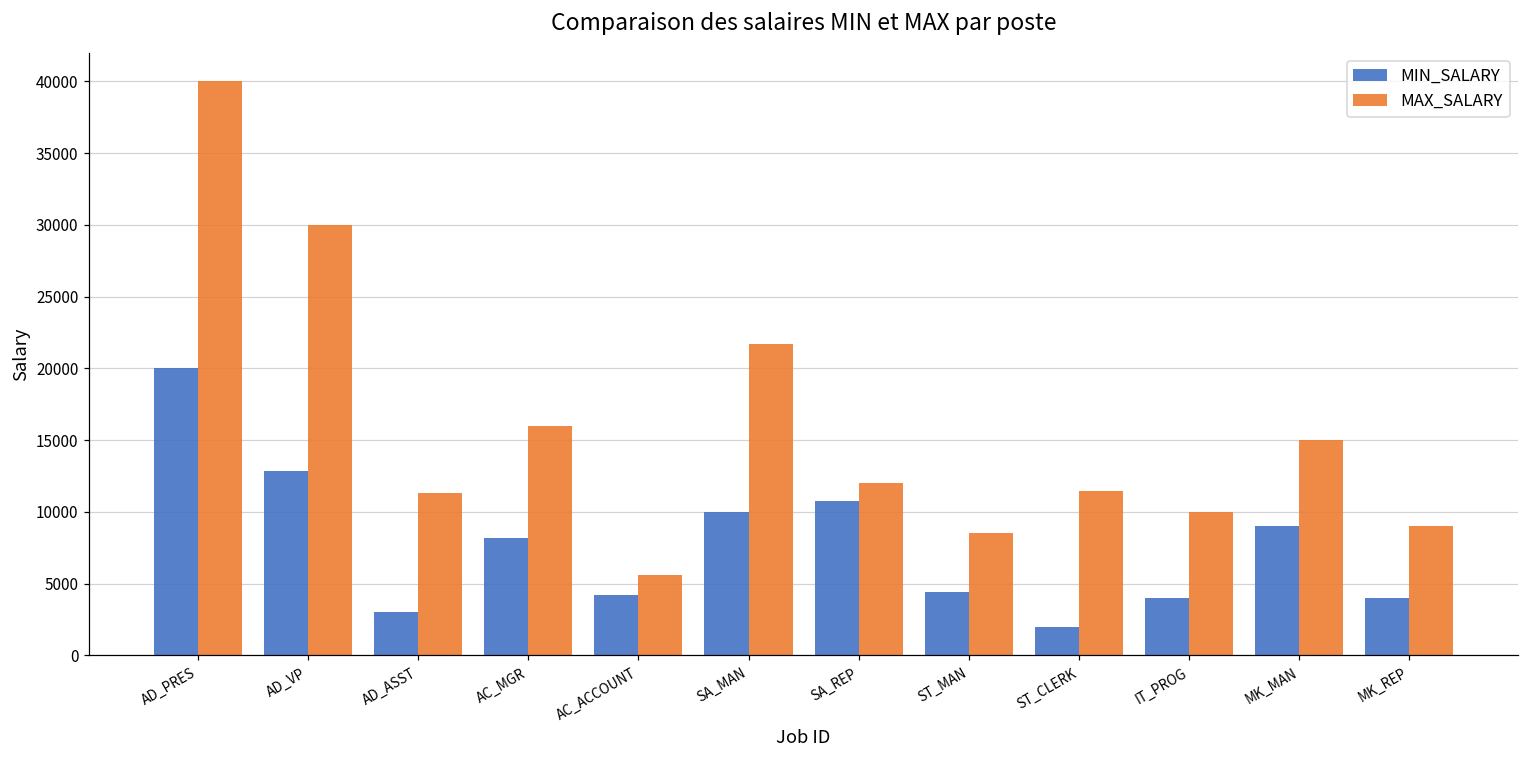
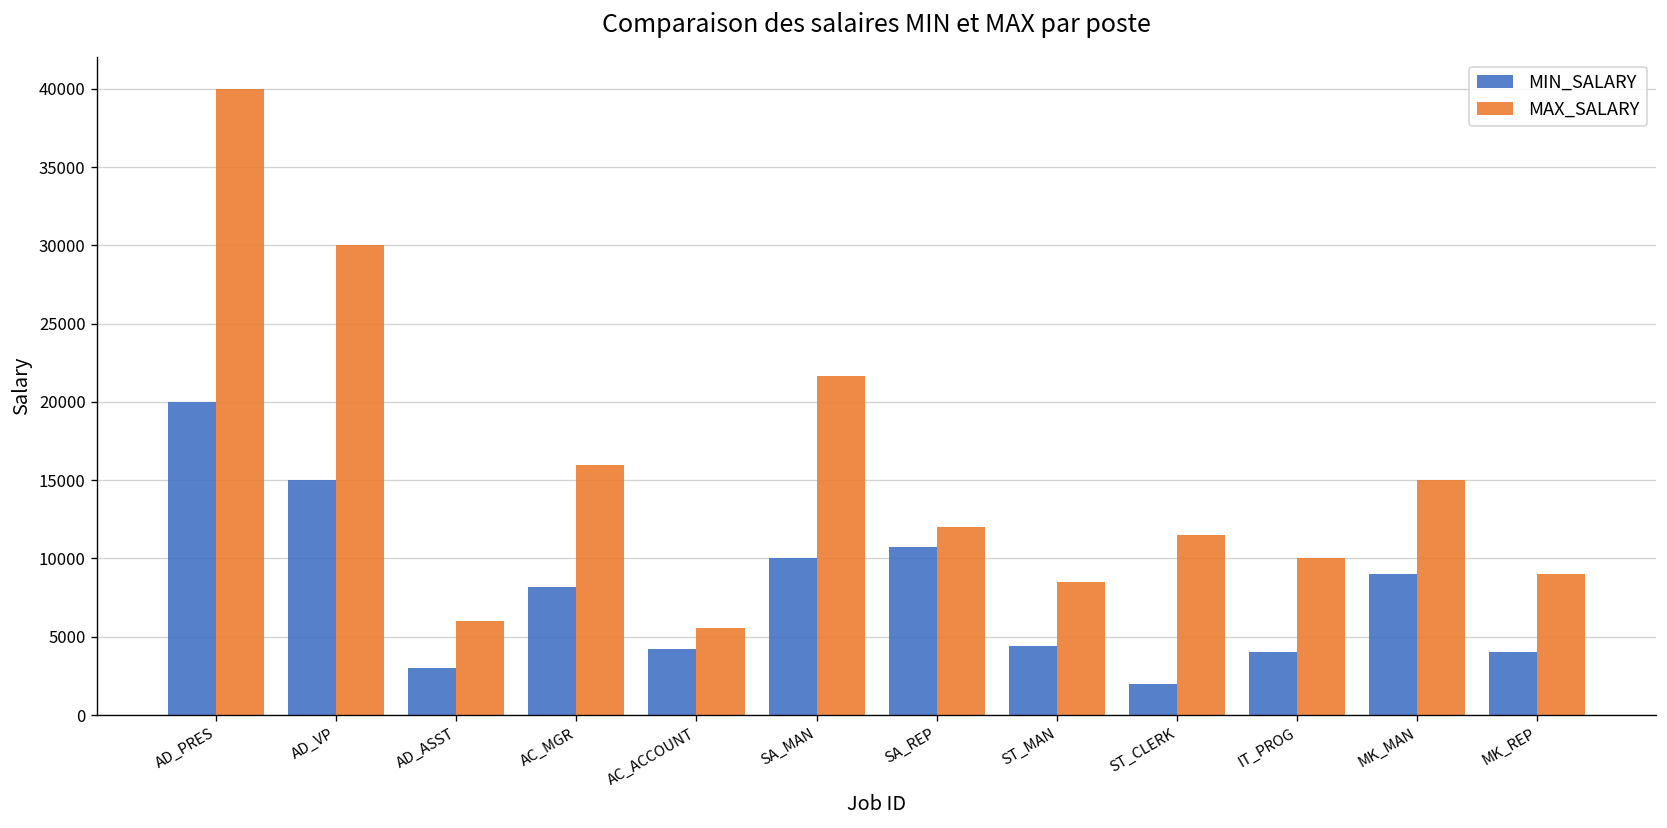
MIN_SALARY, AD_VP: 12800 -> 15000
MAX_SALARY, AD_ASST: 11300 -> 6000
